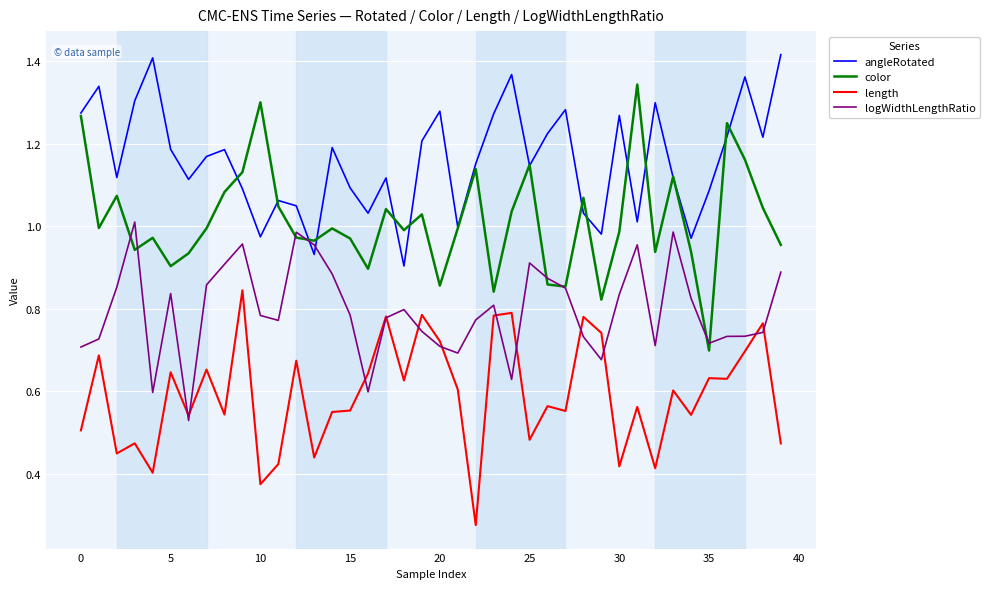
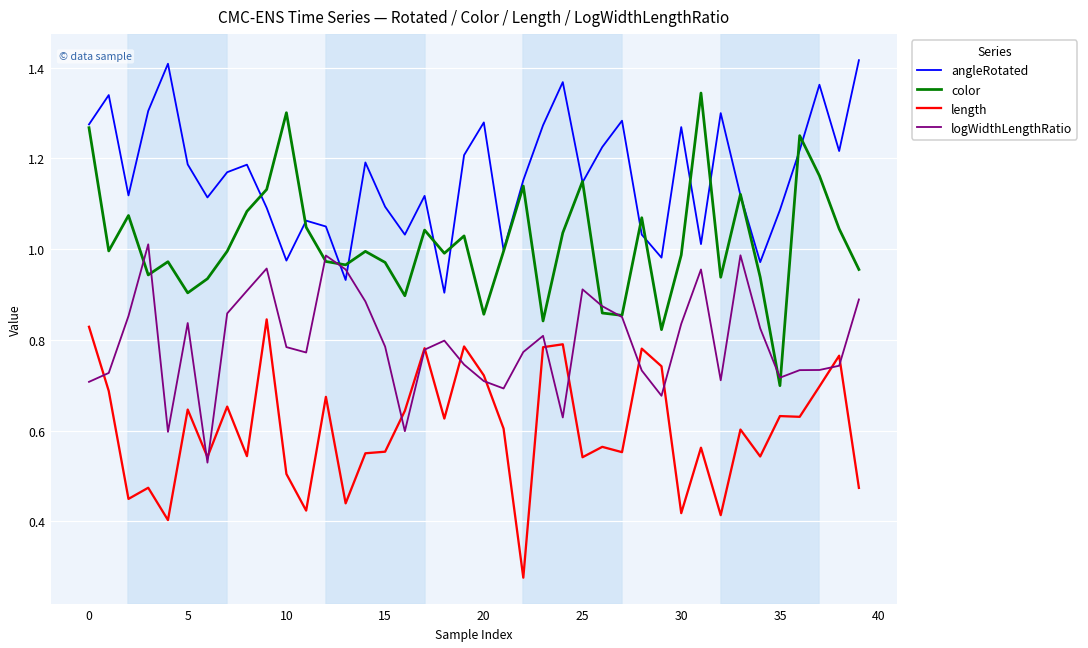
length, 0: 0.51 -> 0.83
length, 10: 0.37 -> 0.50
length, 25: 0.48 -> 0.54
